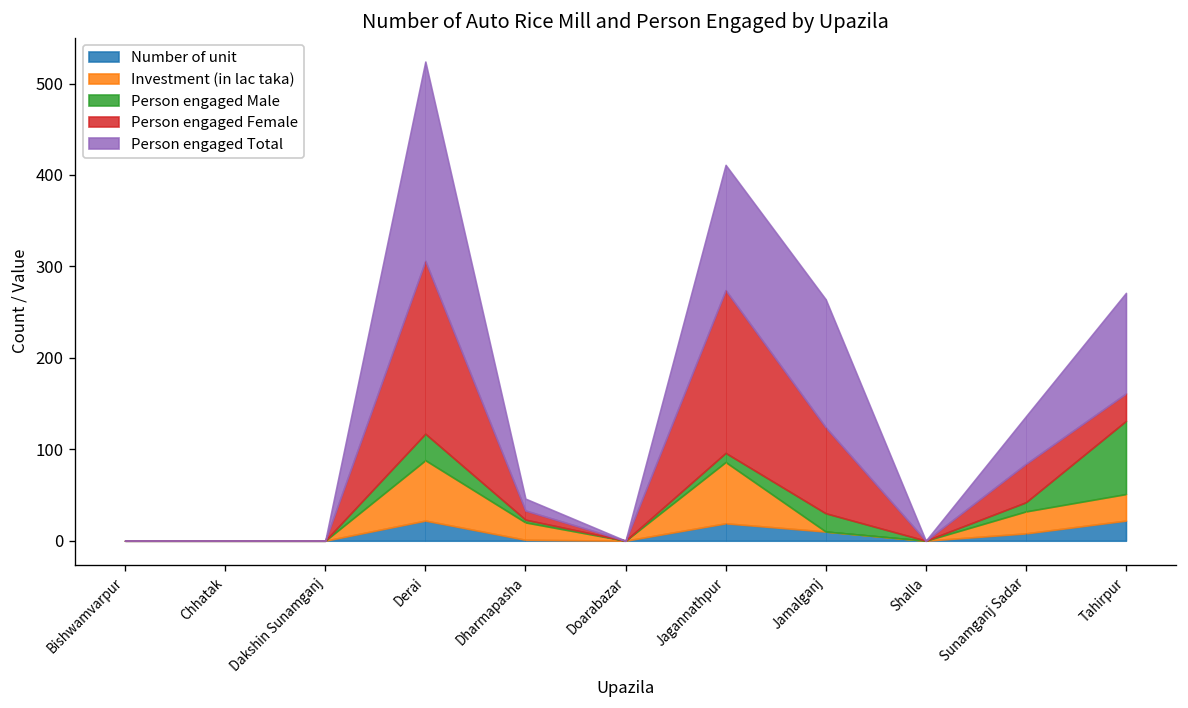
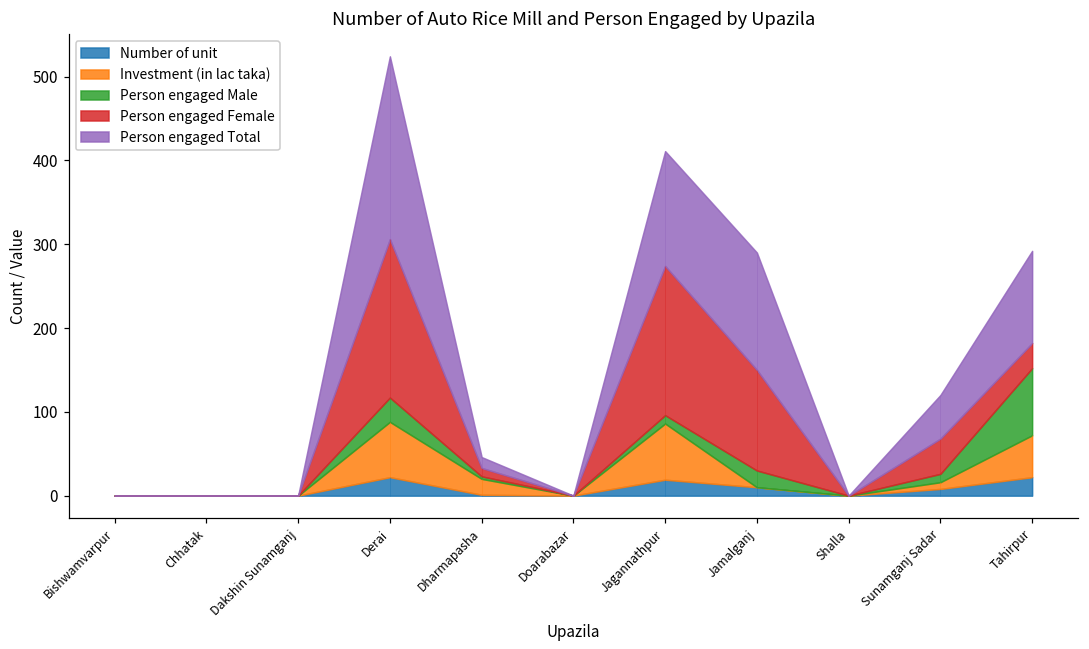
Person engaged Female, Jamalganj: 90 -> 120
Investment (in lac taka), Sunamganj Sadar: 20 -> 10
Investment (in lac taka), Tahirpur: 30 -> 50
